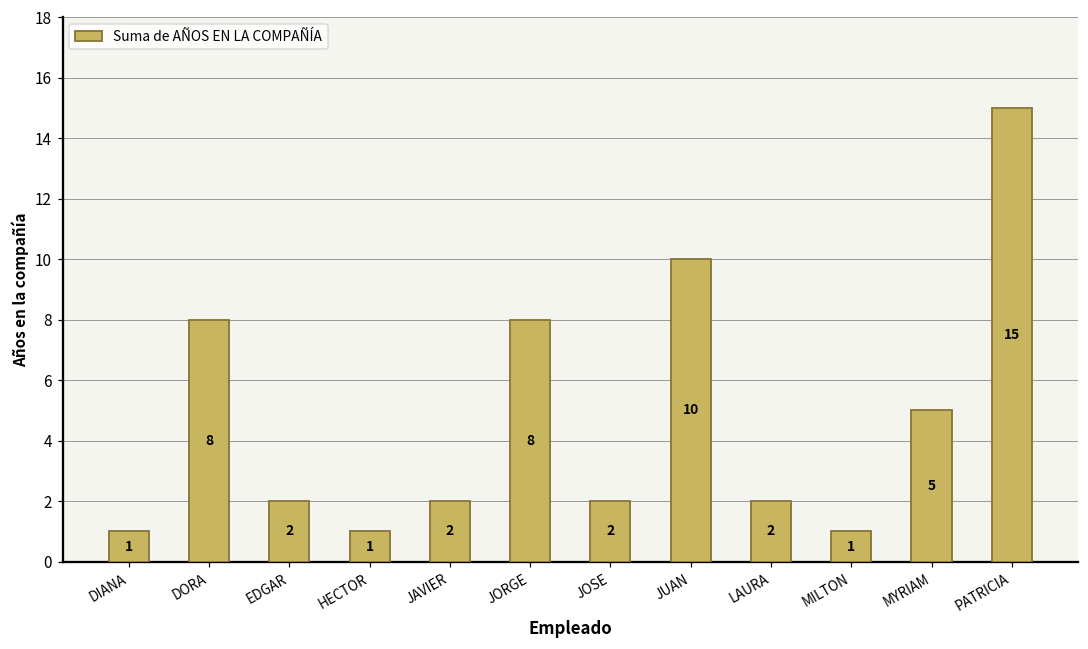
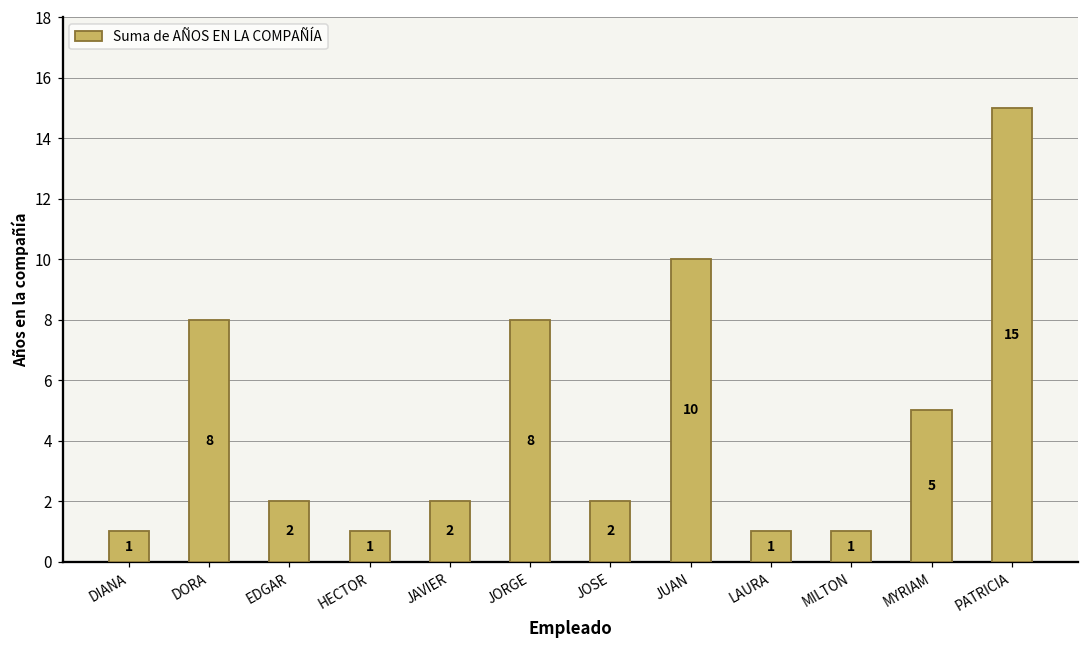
LAURA: 2 -> 1
